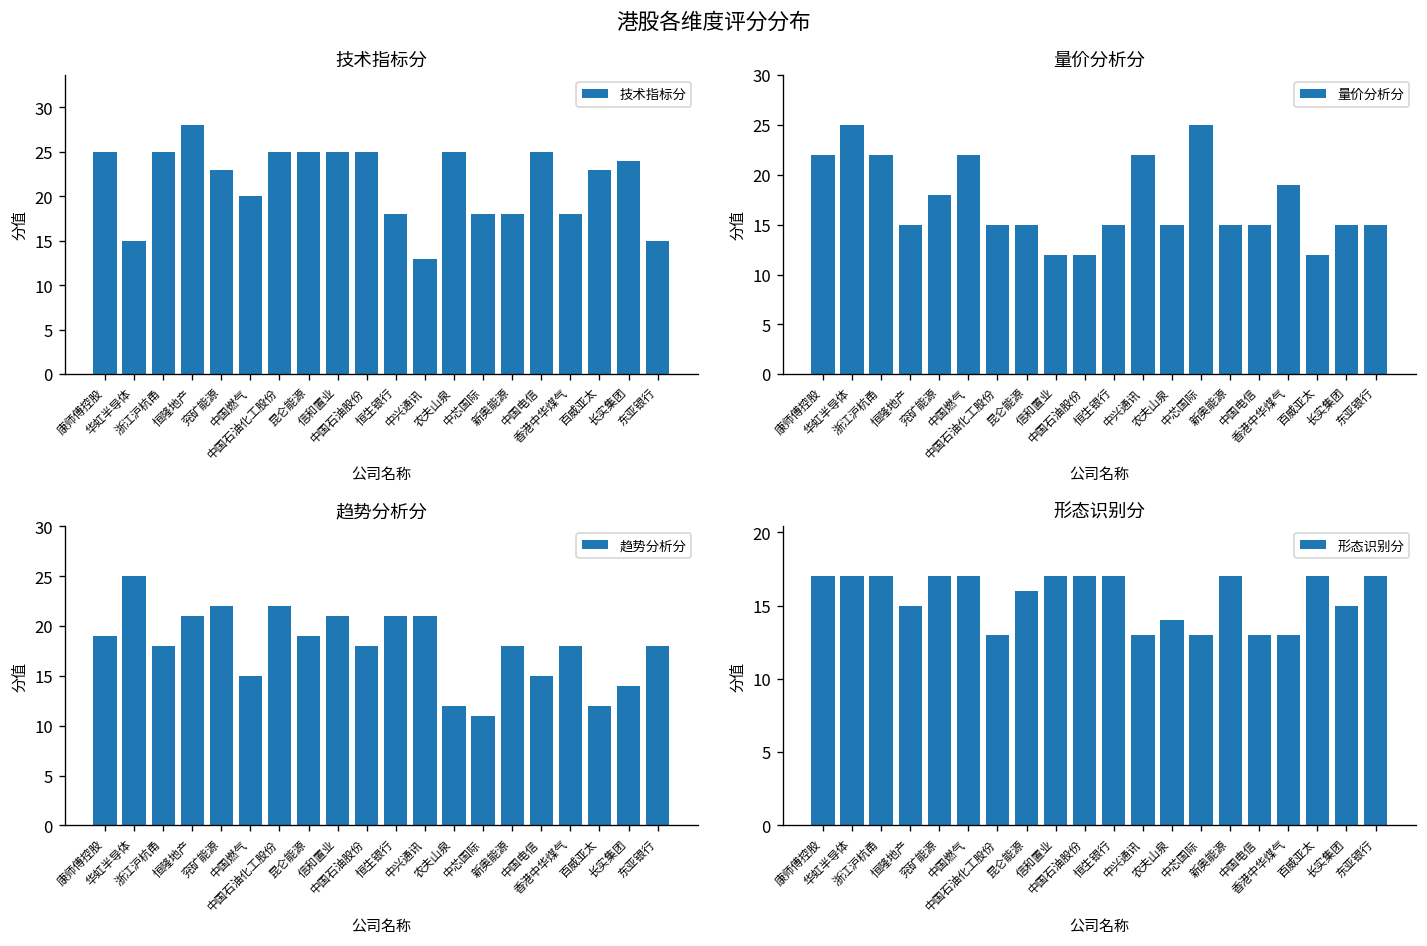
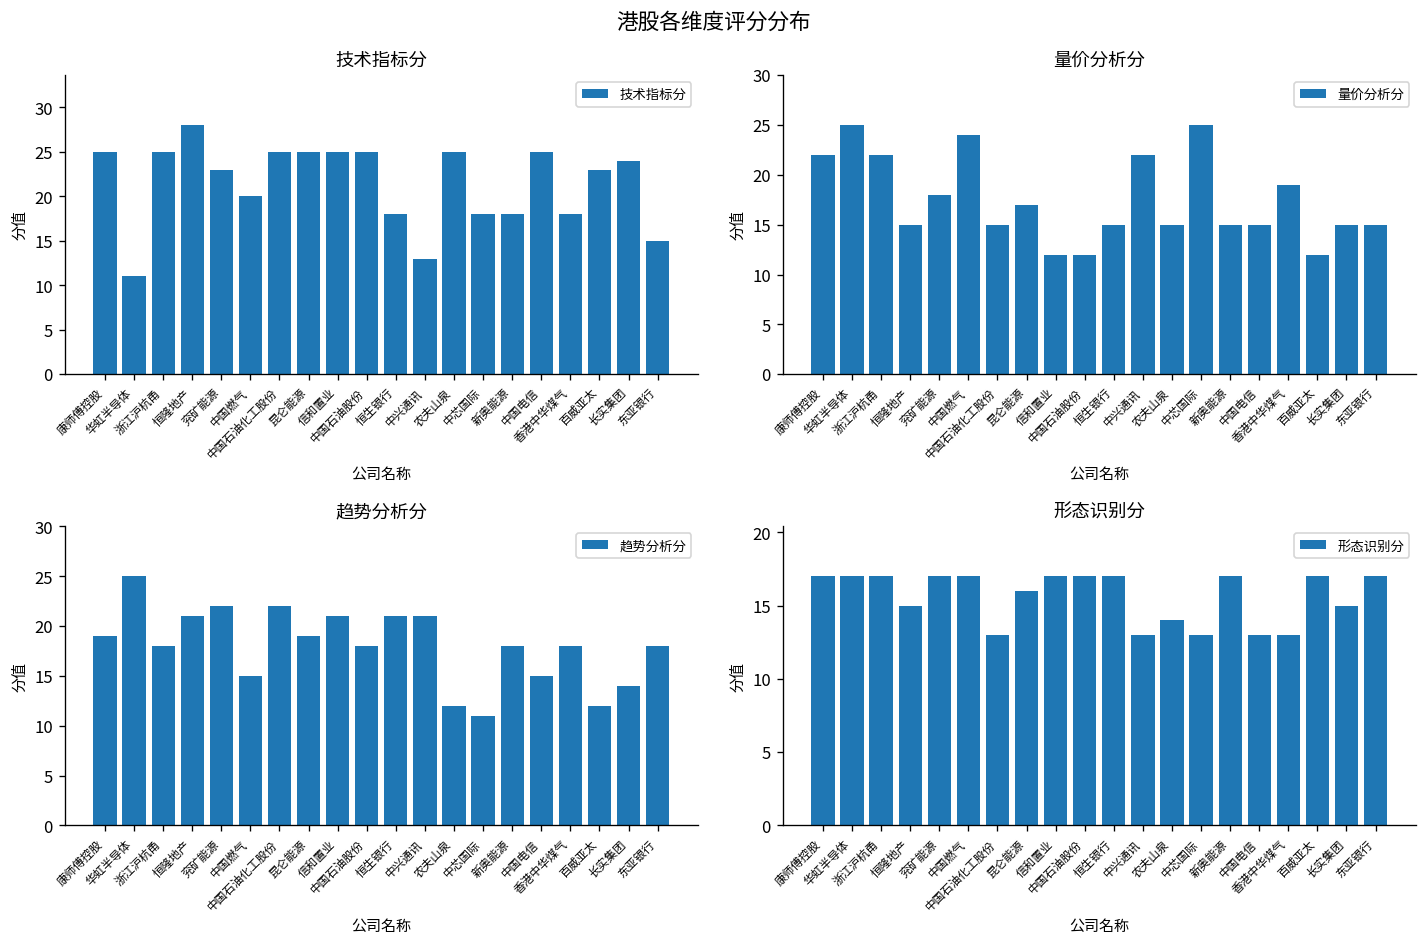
技术指标分, 华虹半导体: 15 -> 11
量价分析分, 中国燃气: 22 -> 24
量价分析分, 昆仑能源: 15 -> 17
